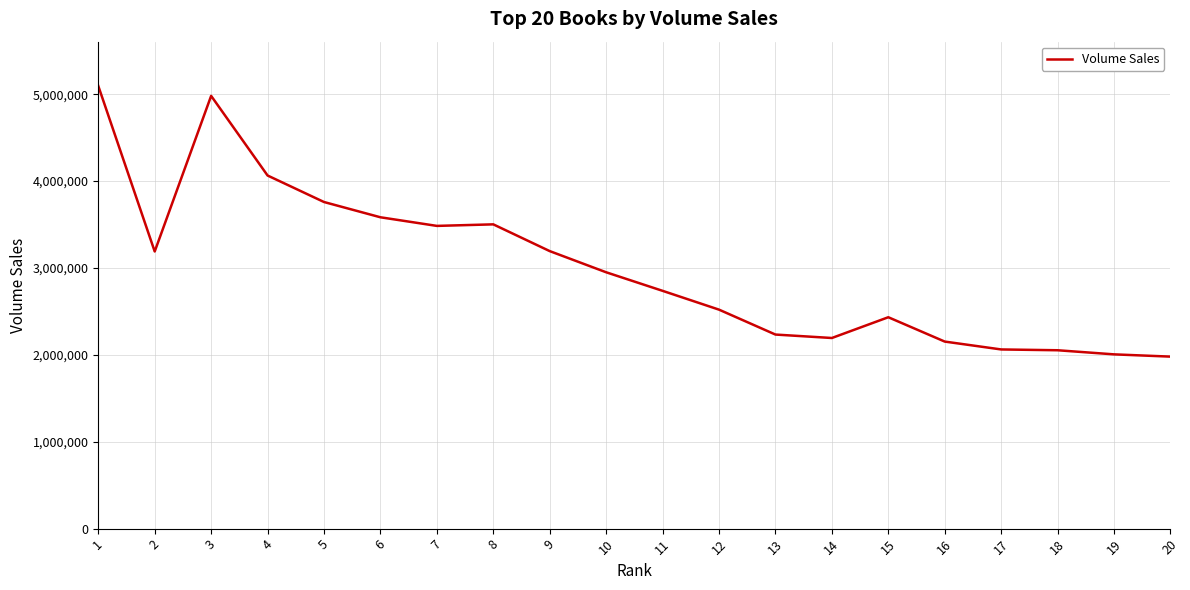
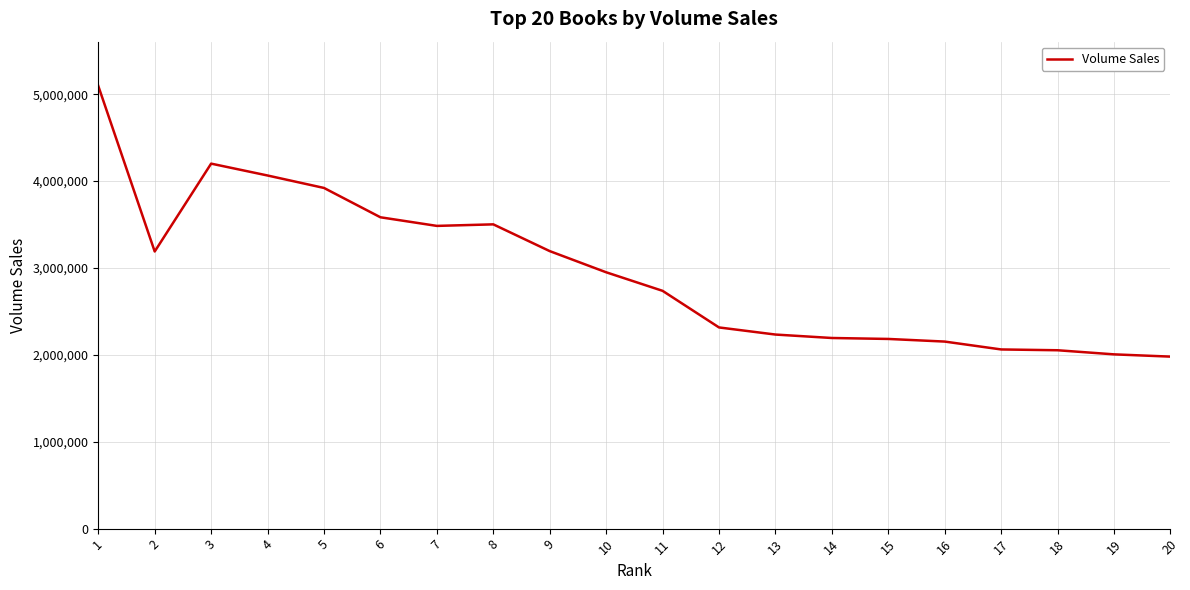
3: 5,000,000 -> 4,200,000
5: 3,800,000 -> 3,900,000
12: 2,500,000 -> 2,300,000
15: 2,400,000 -> 2,200,000
